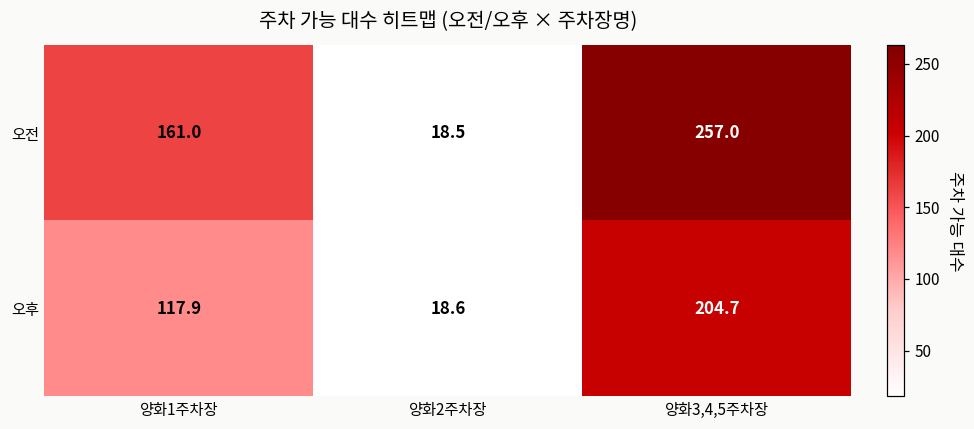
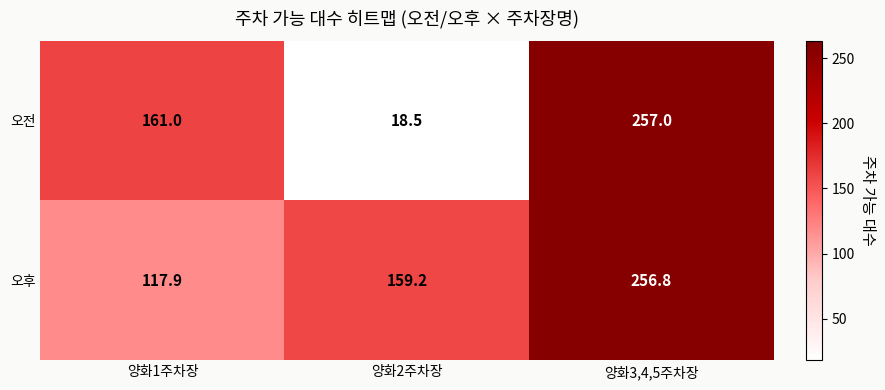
오후, 양화2주차장: 18.6 -> 159.2
오후, 양화3,4,5주차장: 204.7 -> 256.8
